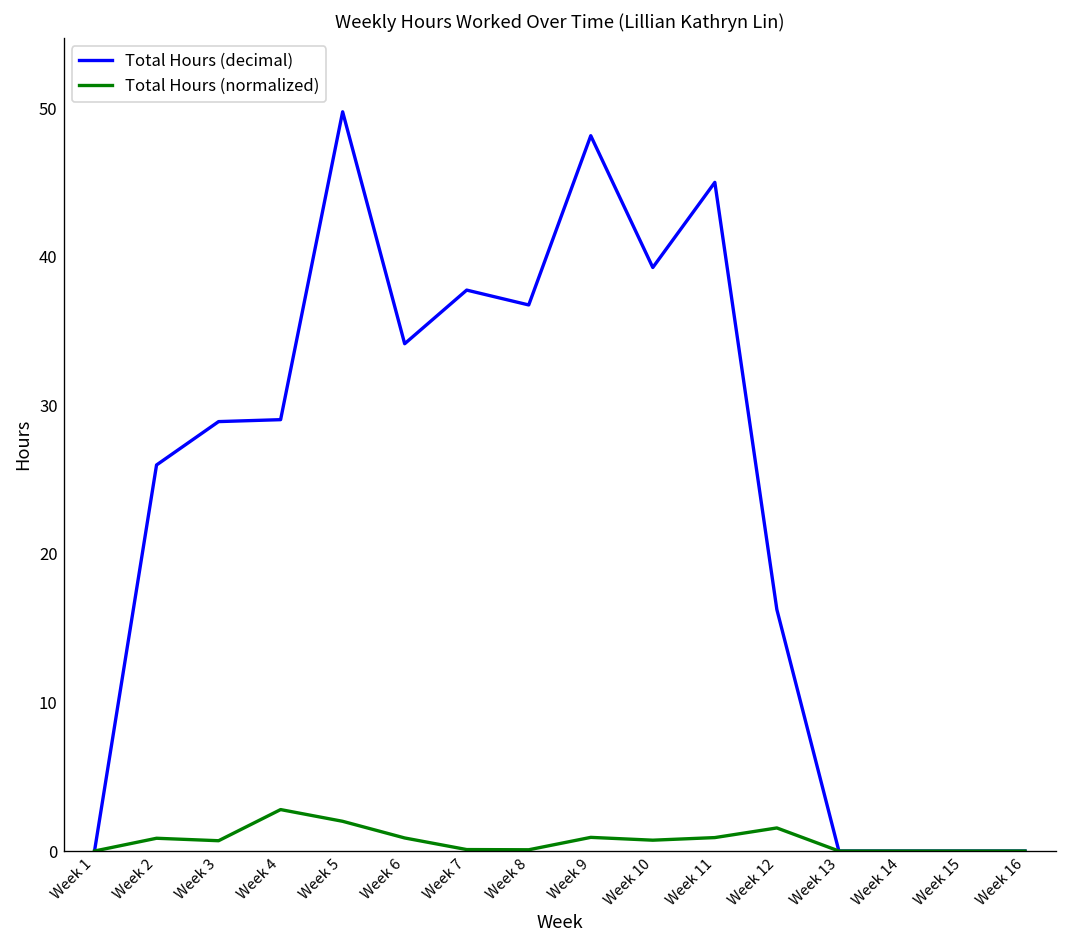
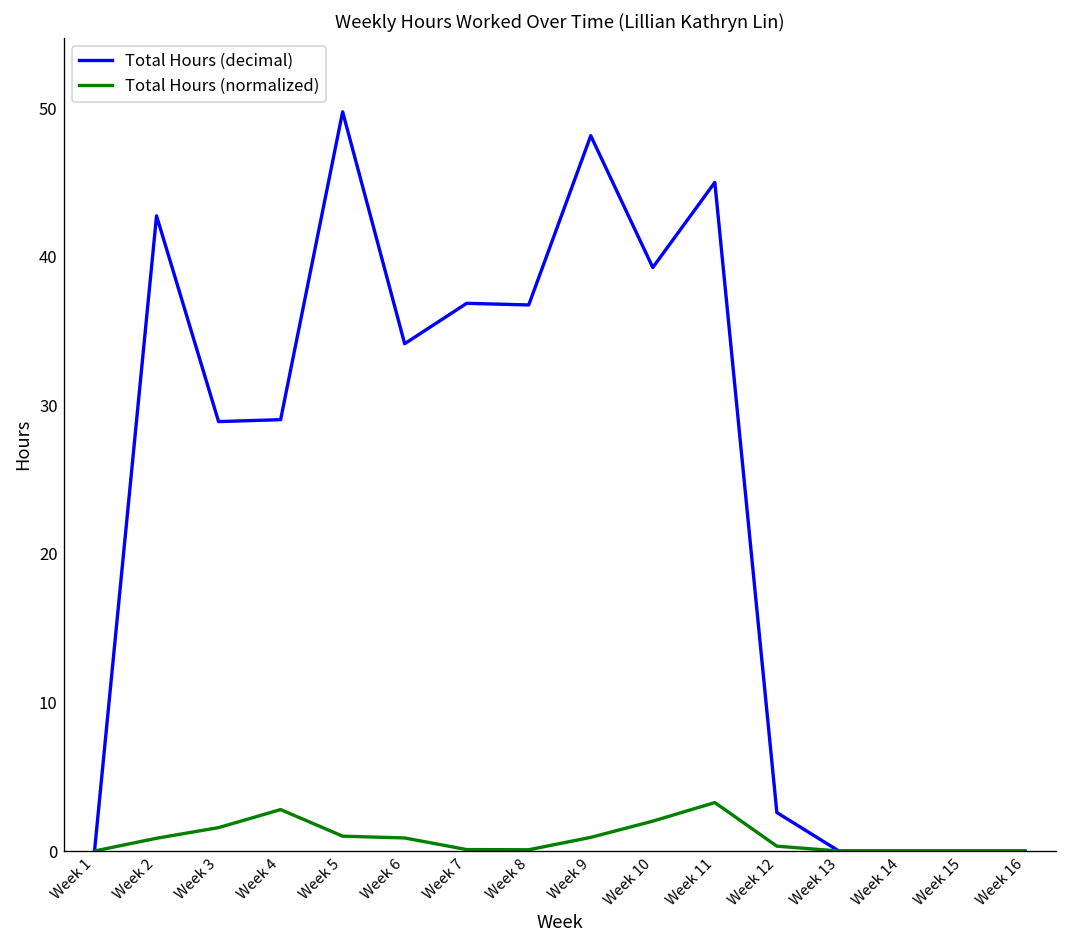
Total Hours (decimal), Week 2: 26.0 -> 42.8
Total Hours (normalized), Week 3: 0.7 -> 1.6
Total Hours (normalized), Week 5: 2 -> 1
Total Hours (decimal), Week 7: 37.8 -> 36.9
Total Hours (normalized), Week 10: 0.7 -> 2.0
Total Hours (normalized), Week 11: 0.9 -> 3.3
Total Hours (decimal), Week 12: 16.3 -> 2.6
Total Hours (normalized), Week 12: 1.6 -> 0.3
